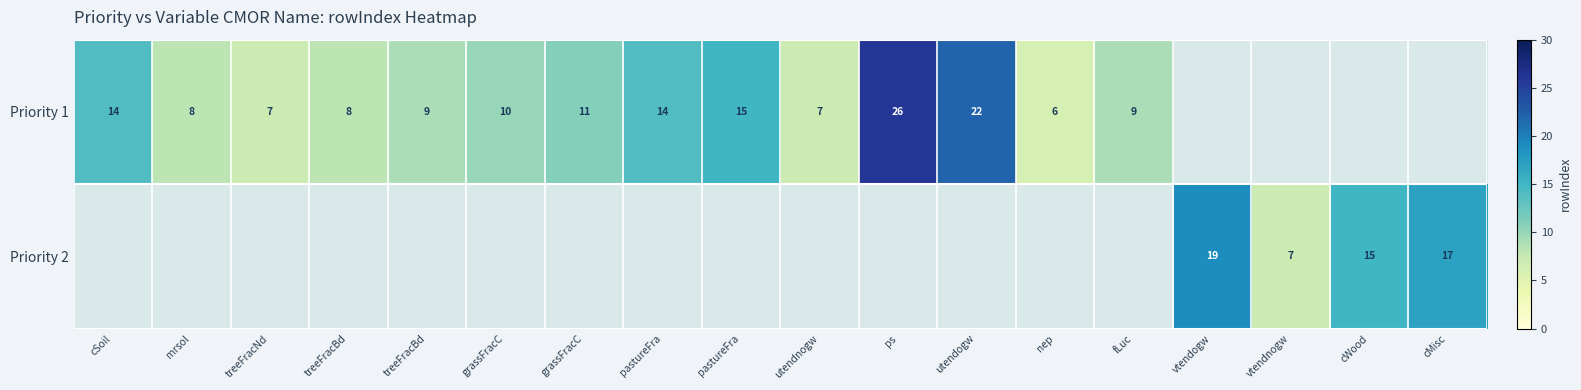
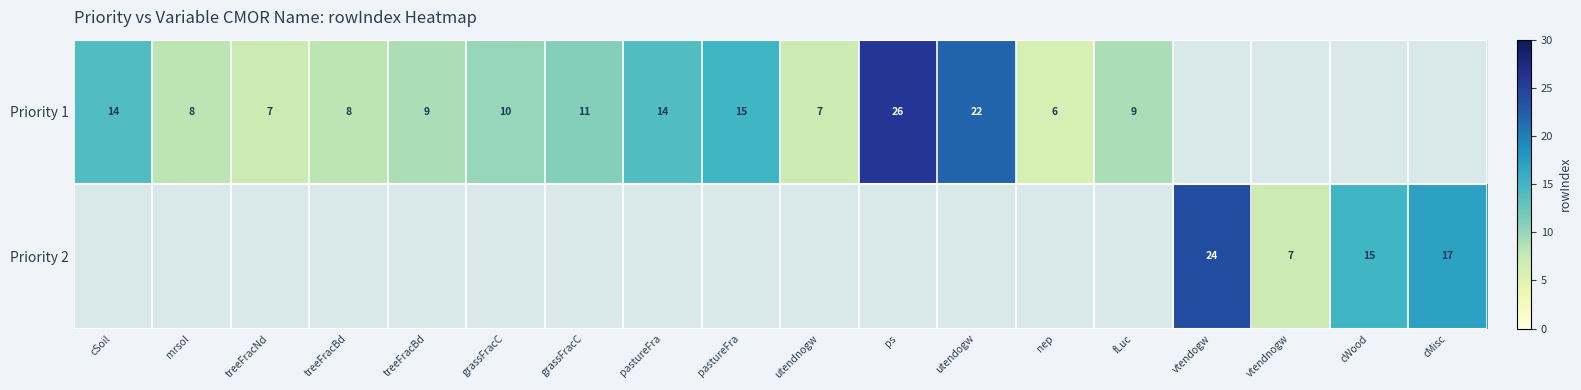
Priority 2, vtendogw: 19 -> 24
